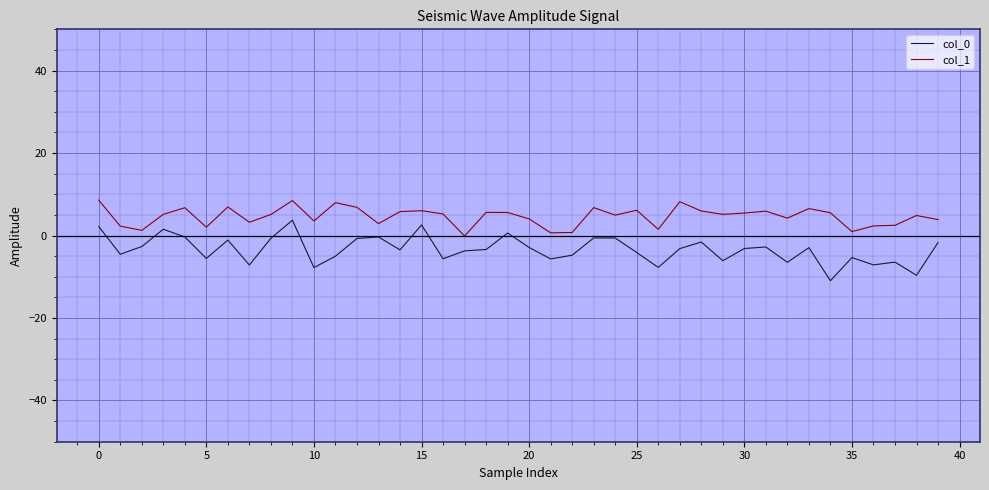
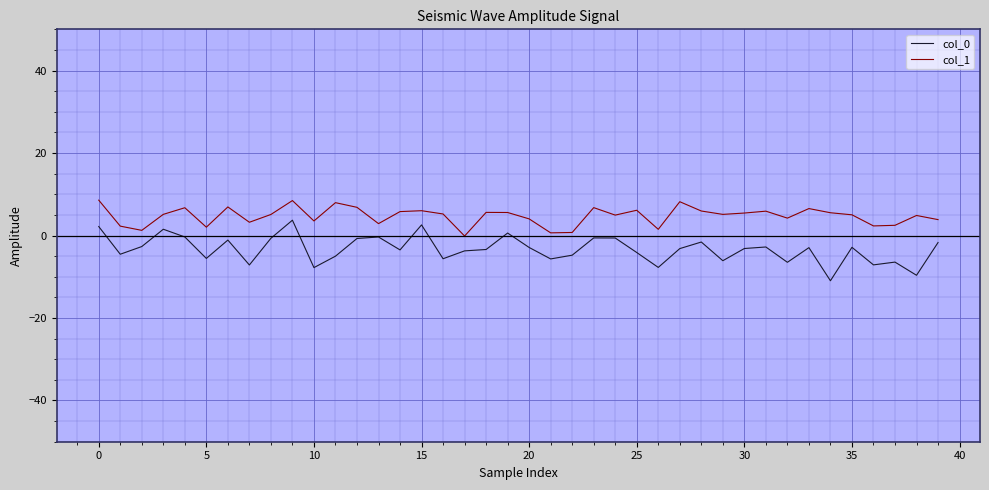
col_0, 35: -5 -> -3
col_1, 35: 1 -> 5
